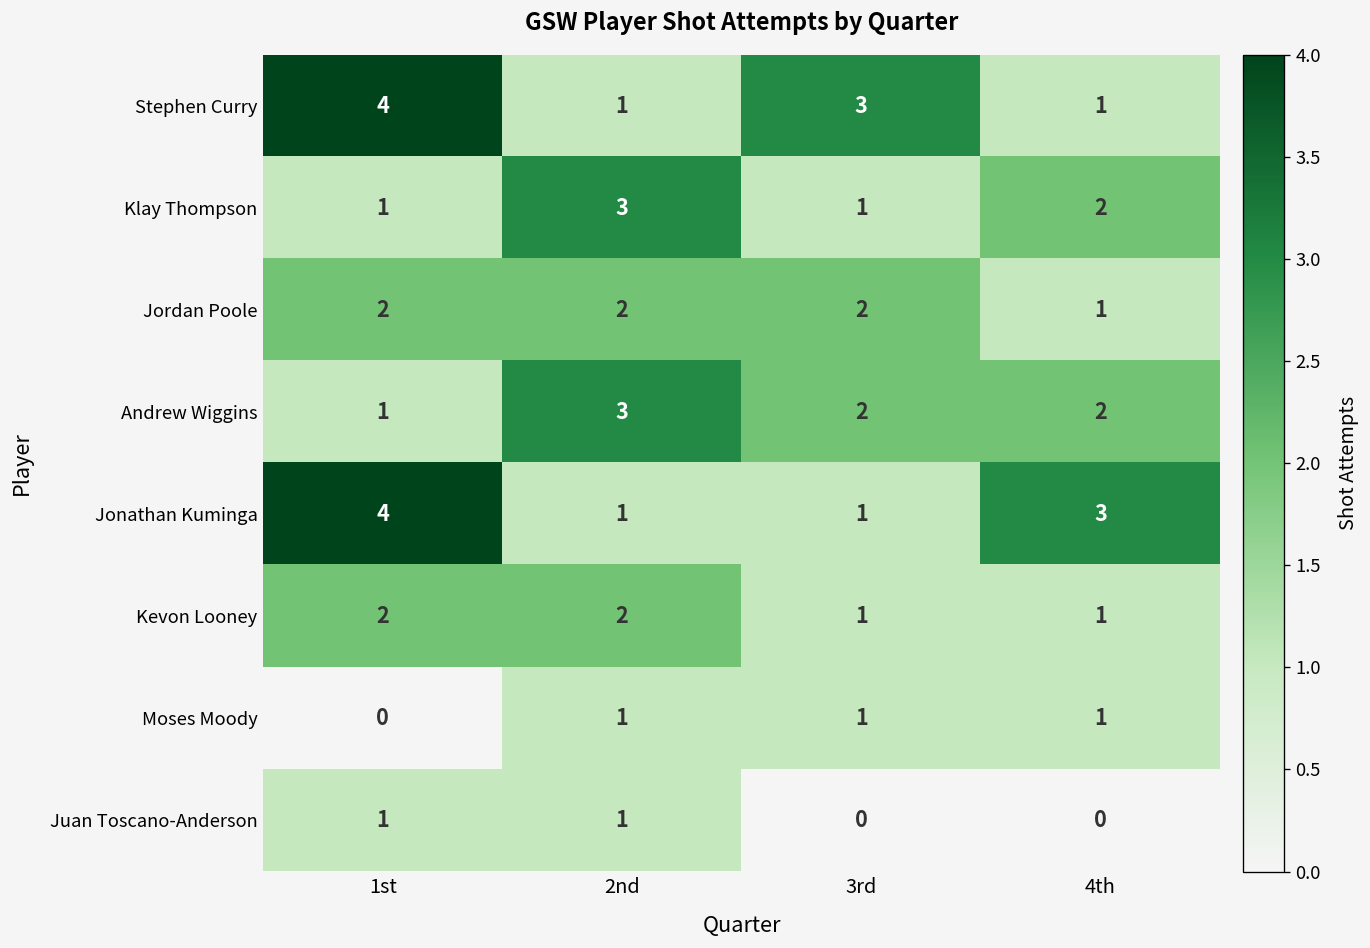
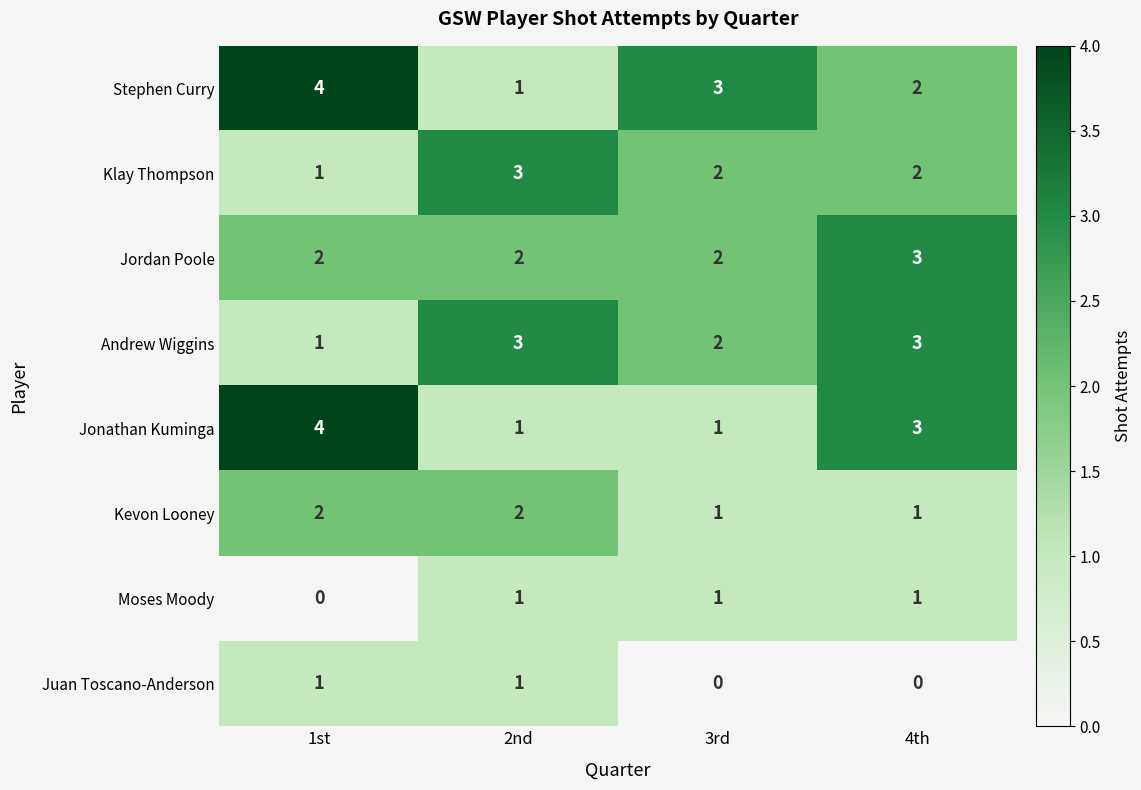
Stephen Curry, 4th: 1 -> 2
Klay Thompson, 3rd: 1 -> 2
Jordan Poole, 4th: 1 -> 3
Andrew Wiggins, 4th: 2 -> 3
